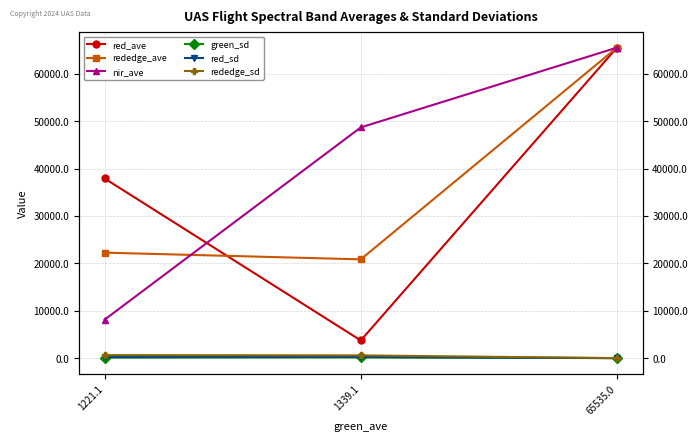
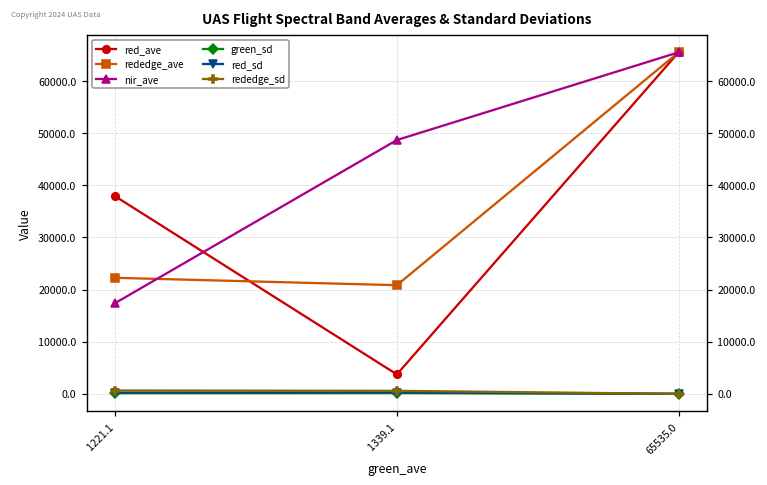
nir_ave, 1221.1: 8000 -> 17000
